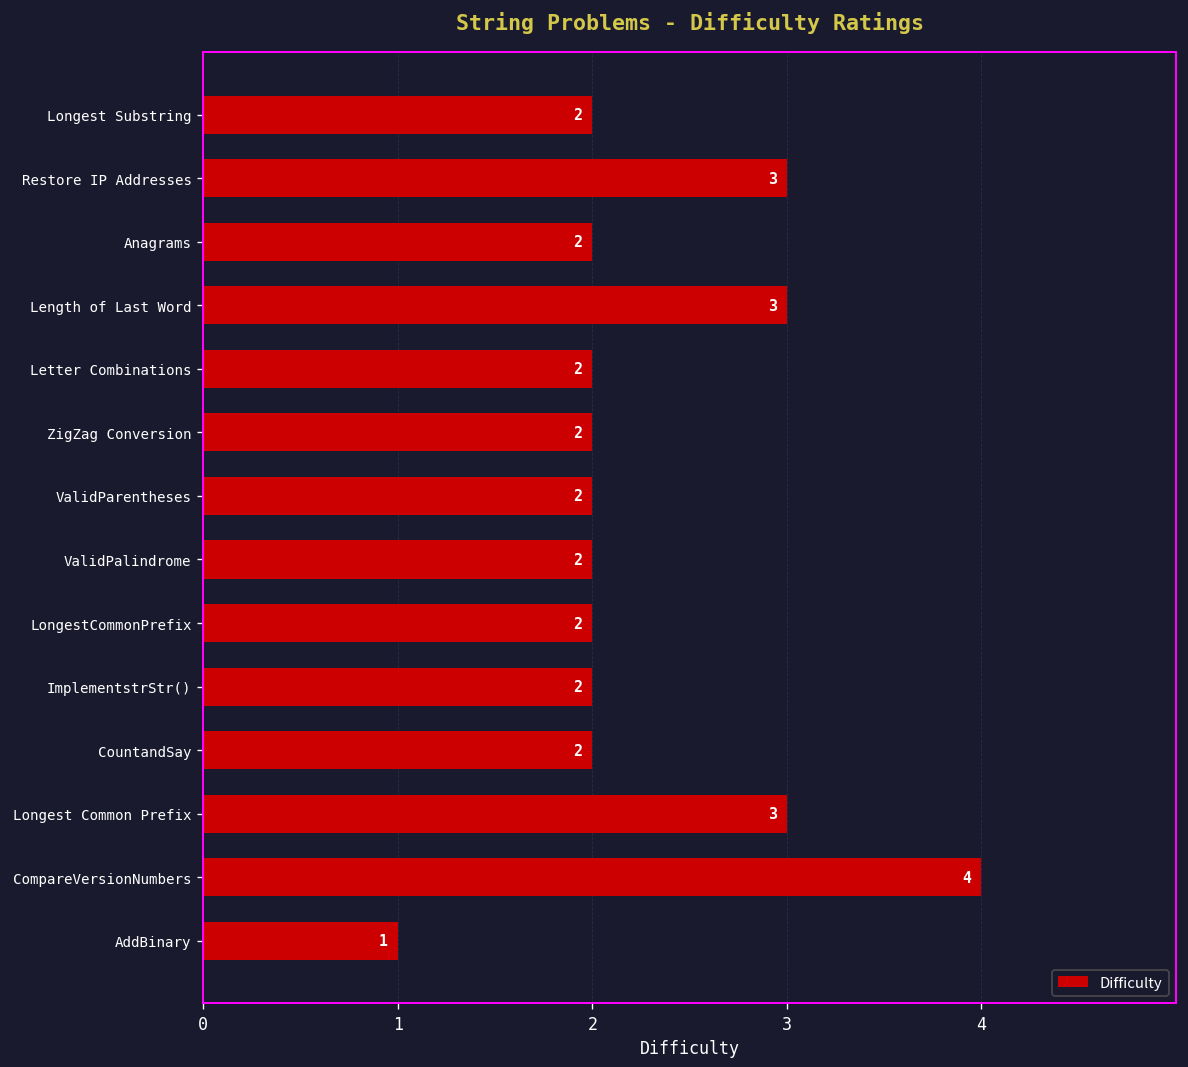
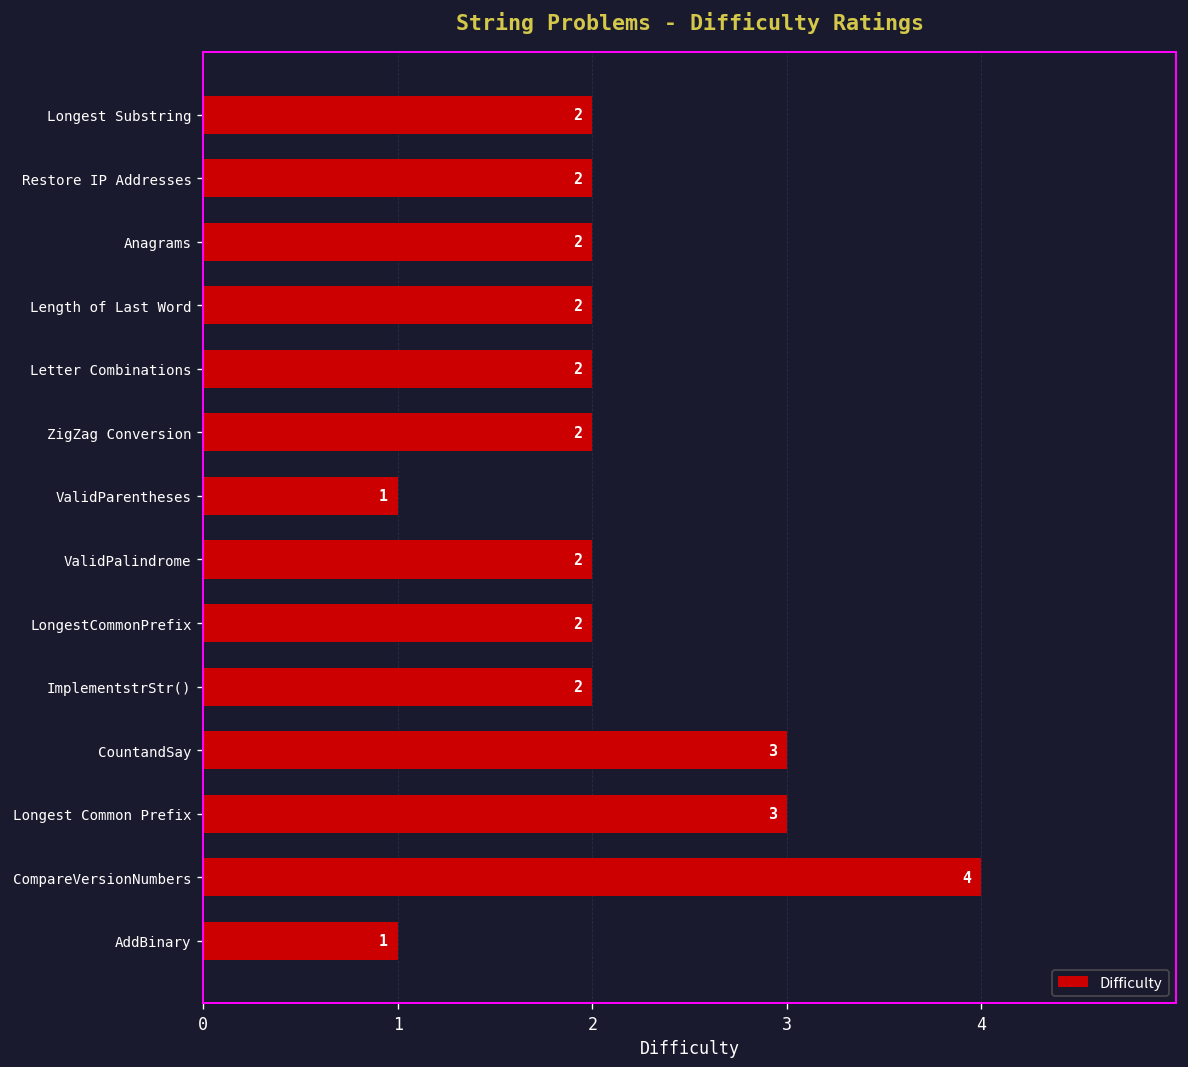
Restore IP Addresses: 3 -> 2
Length of Last Word: 3 -> 2
ValidParentheses: 2 -> 1
CountandSay: 2 -> 3
